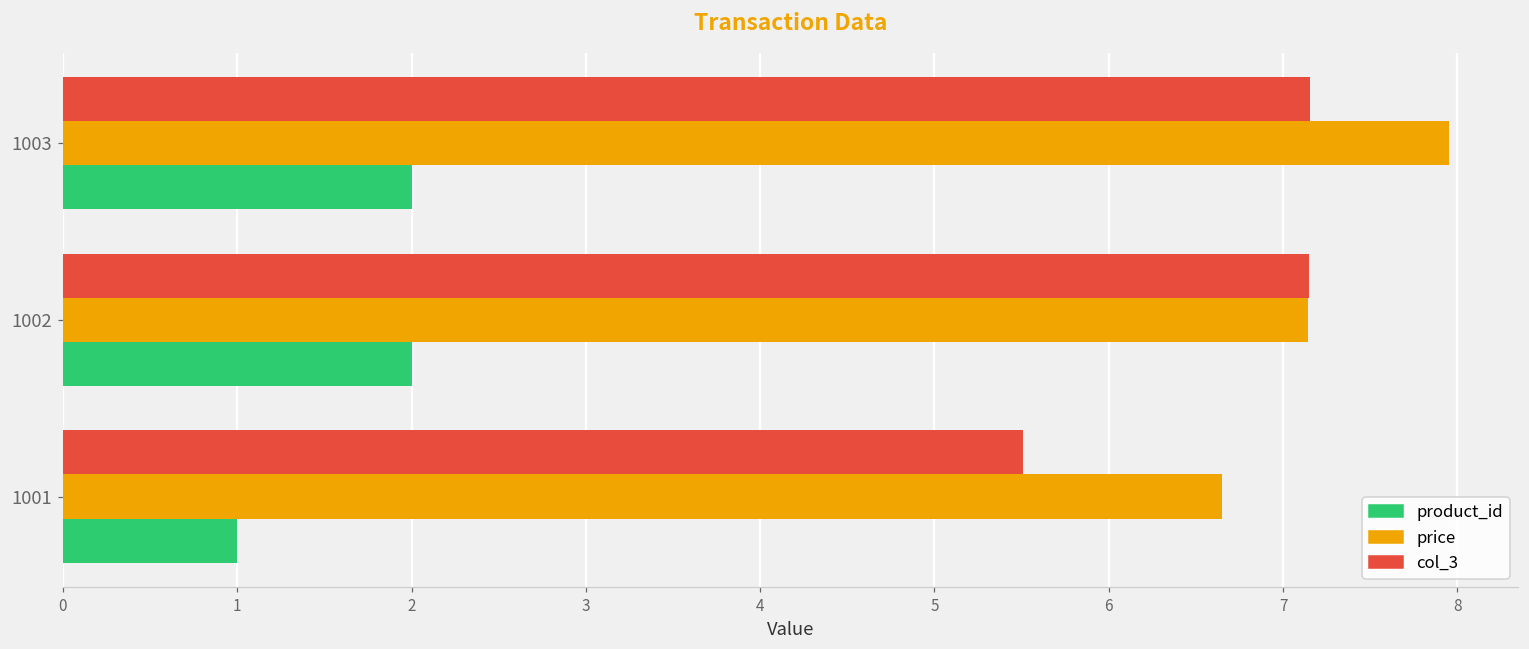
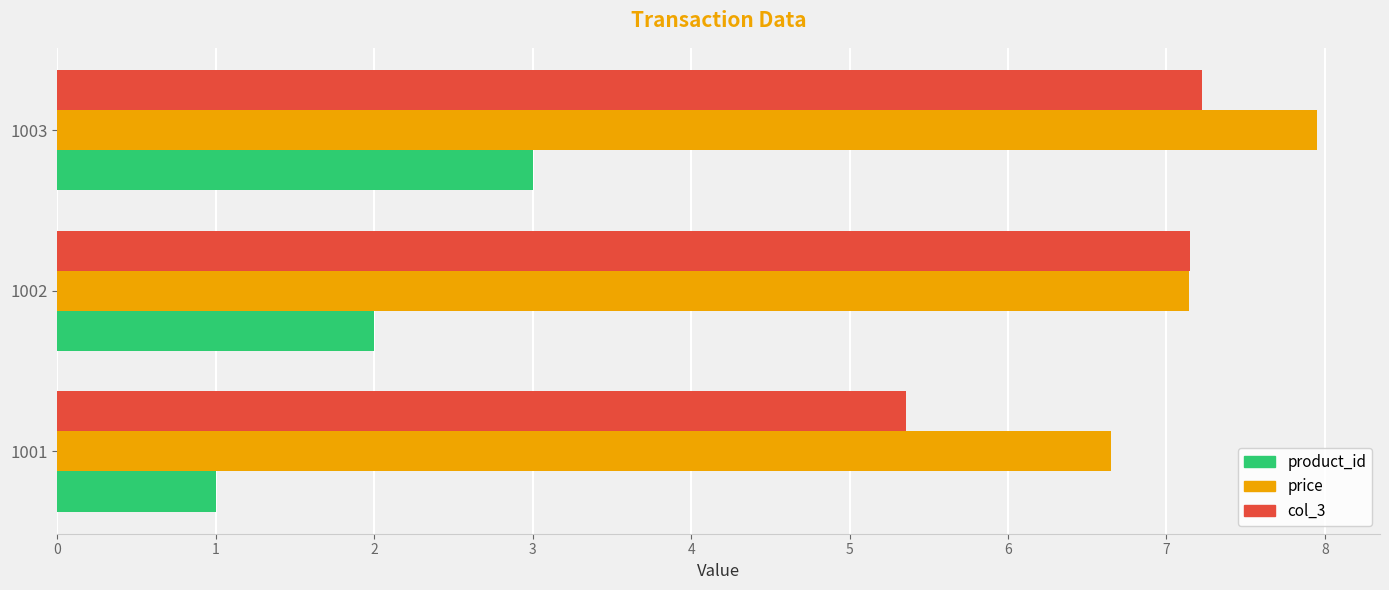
col_3, 1003: 7.16 -> 7.22
product_id, 1003: 2 -> 3
col_3, 1001: 5.51 -> 5.36
